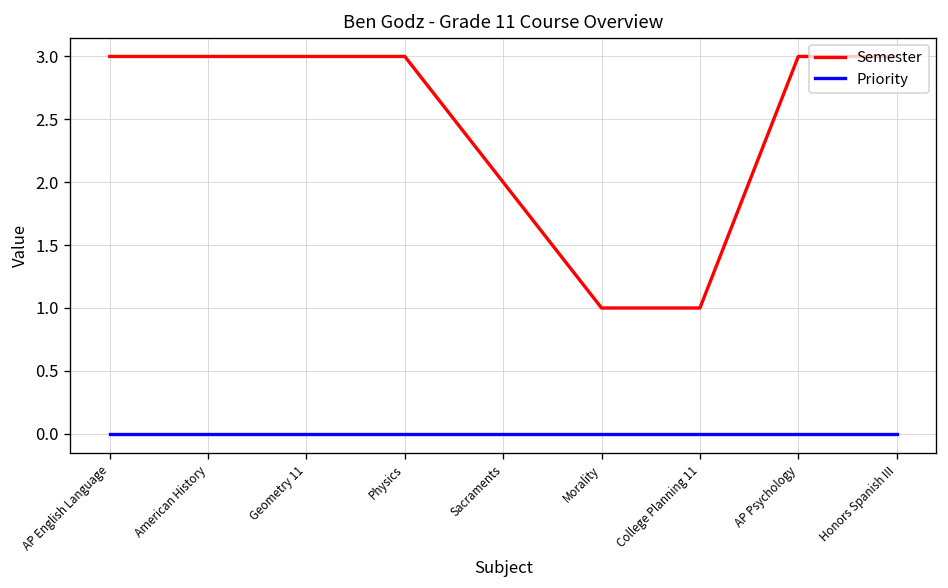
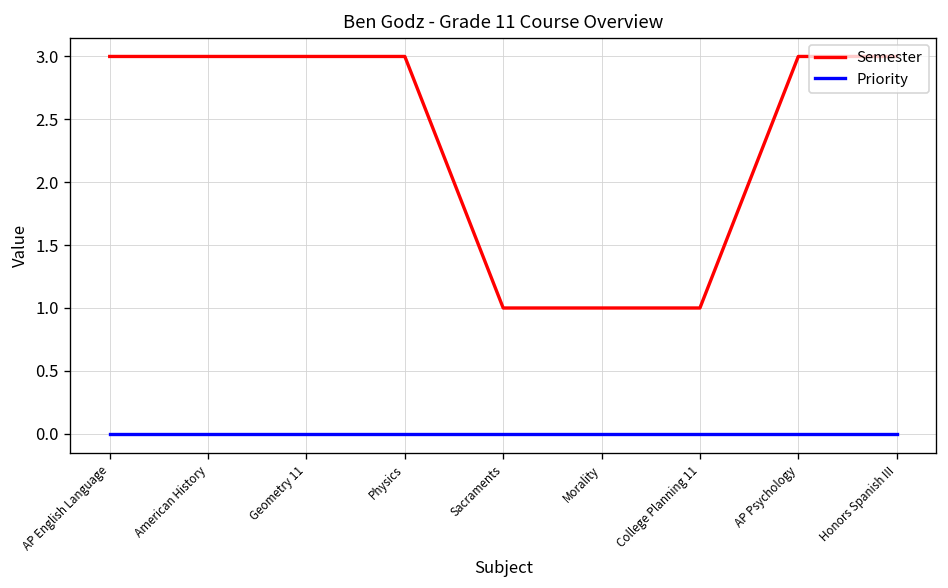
Semester, Sacraments: 2 -> 1
